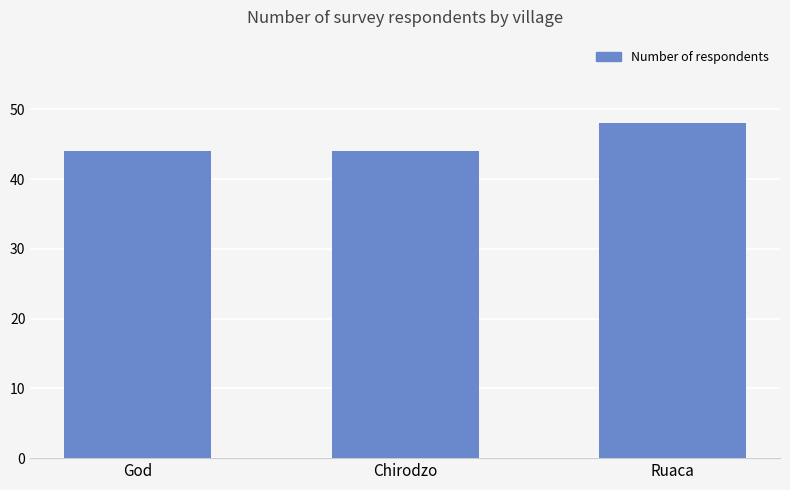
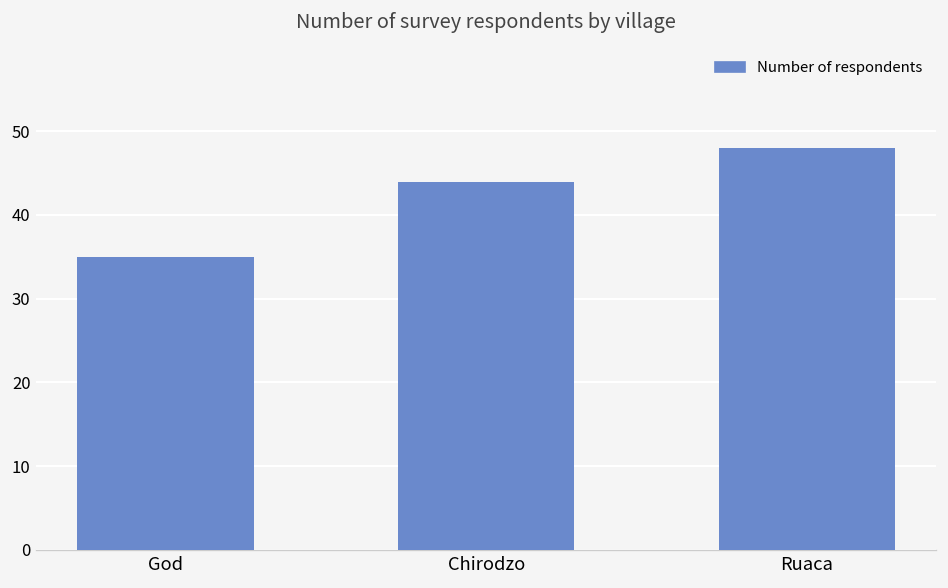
God: 44 -> 35
